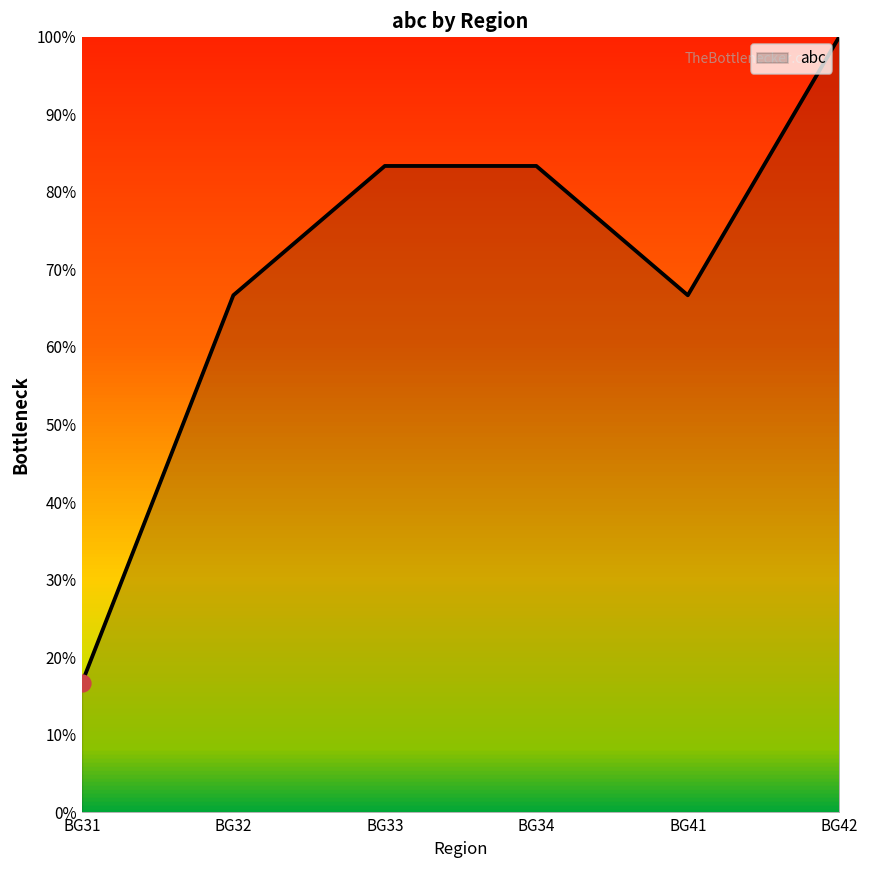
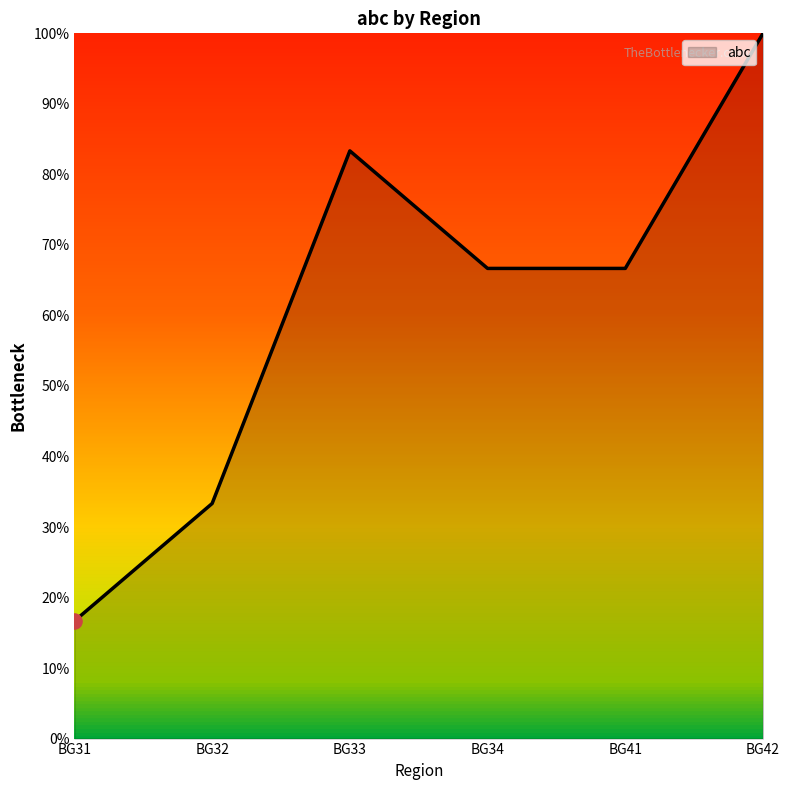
abc, BG32: 67% -> 33%
abc, BG34: 83% -> 67%
